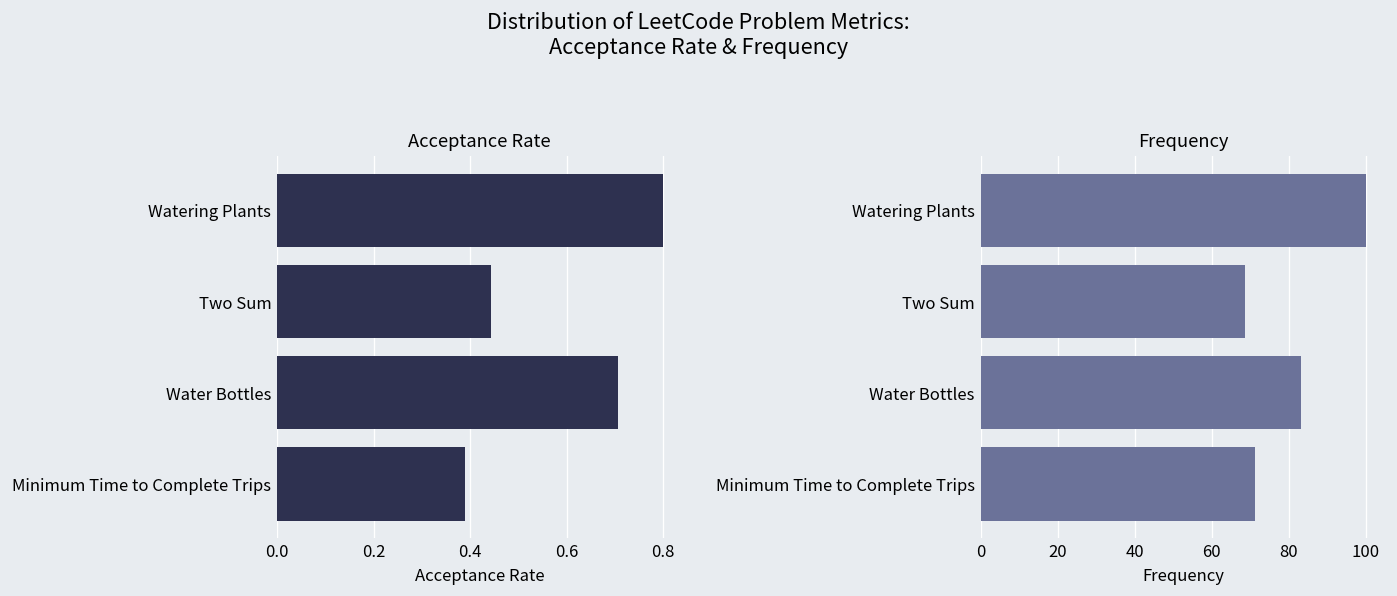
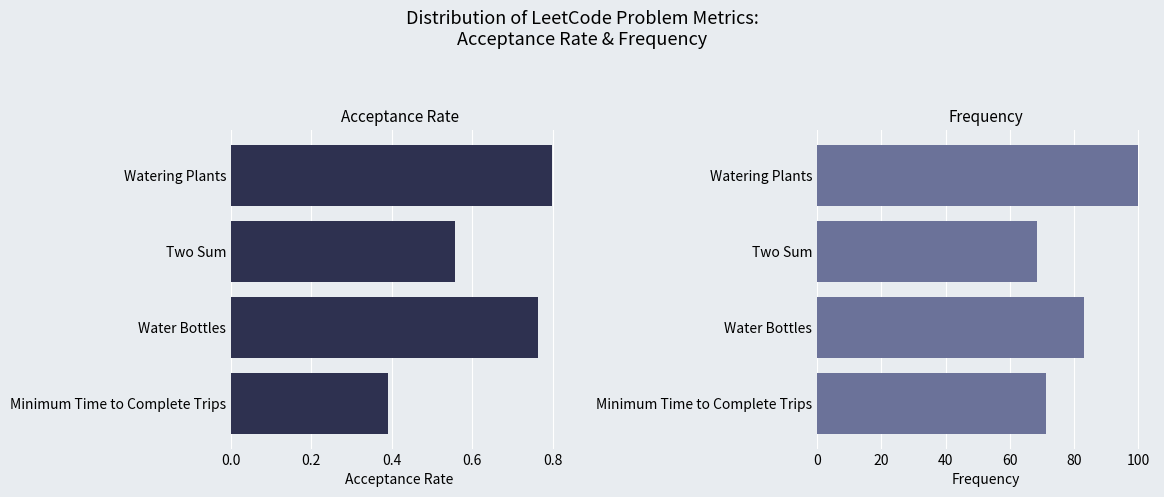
Acceptance Rate, Two Sum: 0.44 -> 0.56
Acceptance Rate, Water Bottles: 0.71 -> 0.76
